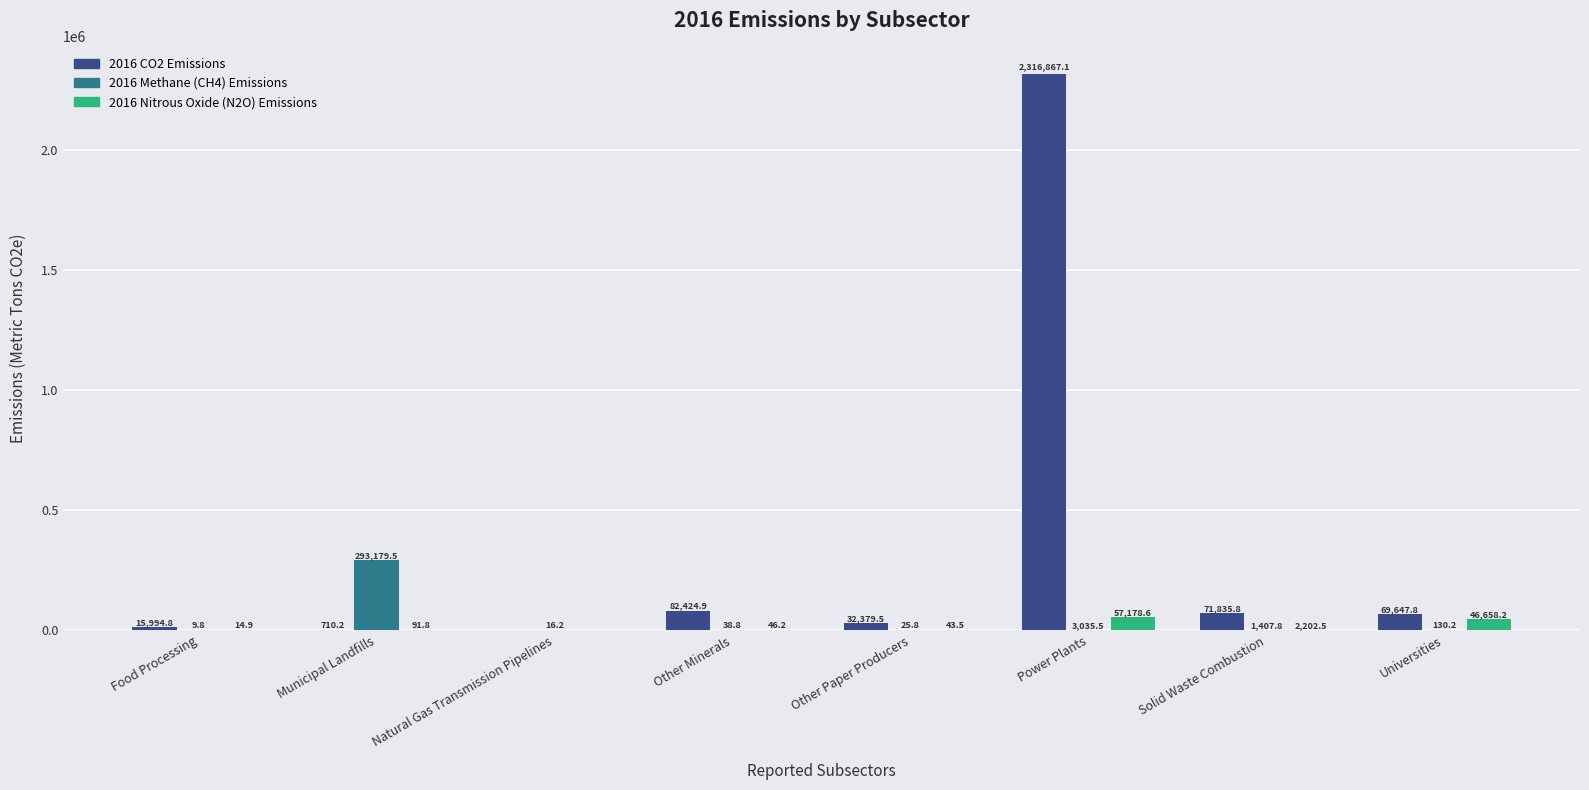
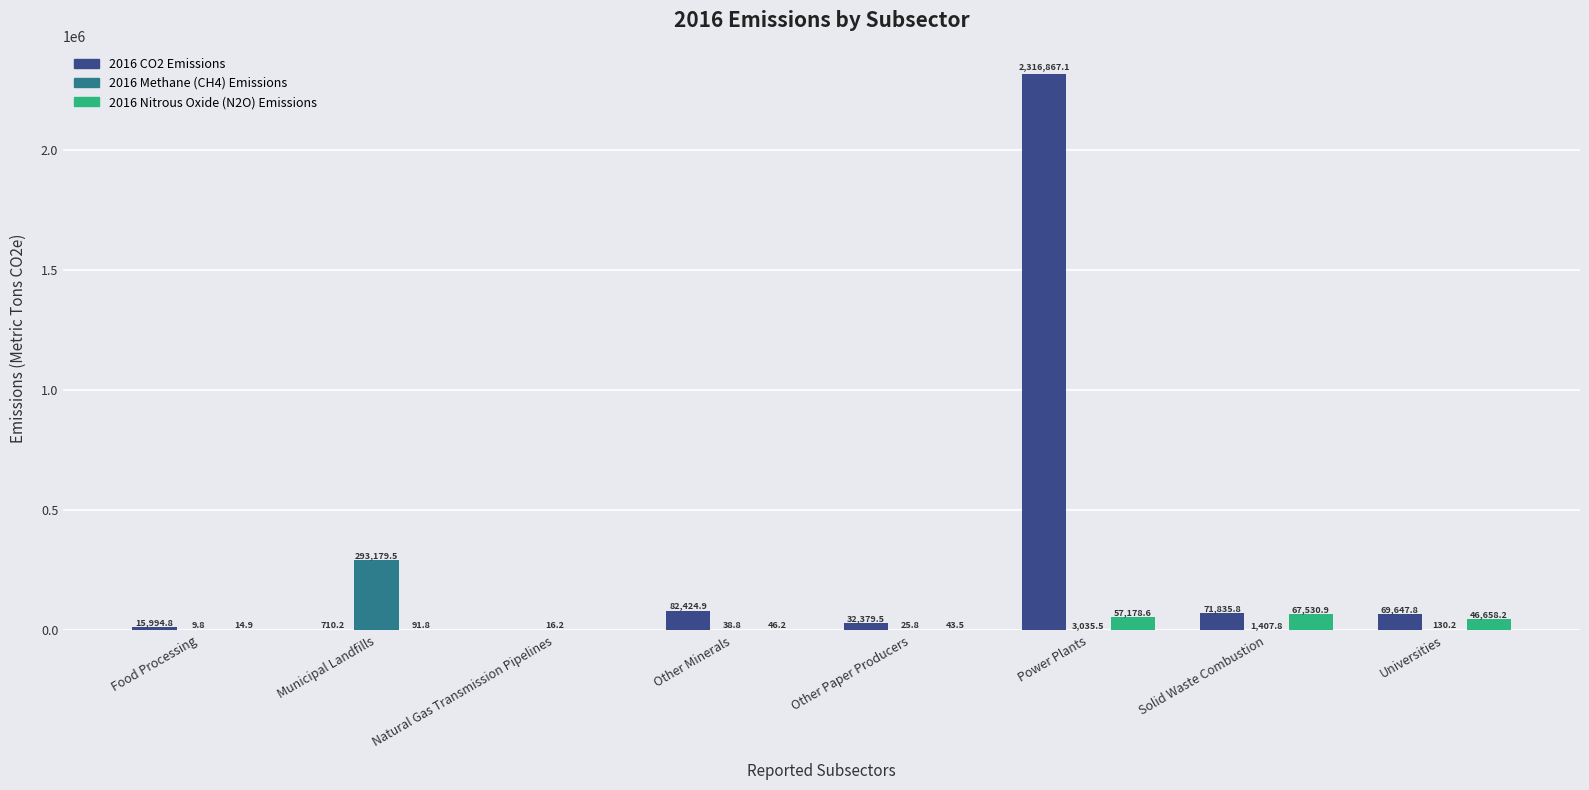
2016 Nitrous Oxide (N2O) Emissions, Solid Waste Combustion: 2,202.5 -> 67,530.9
